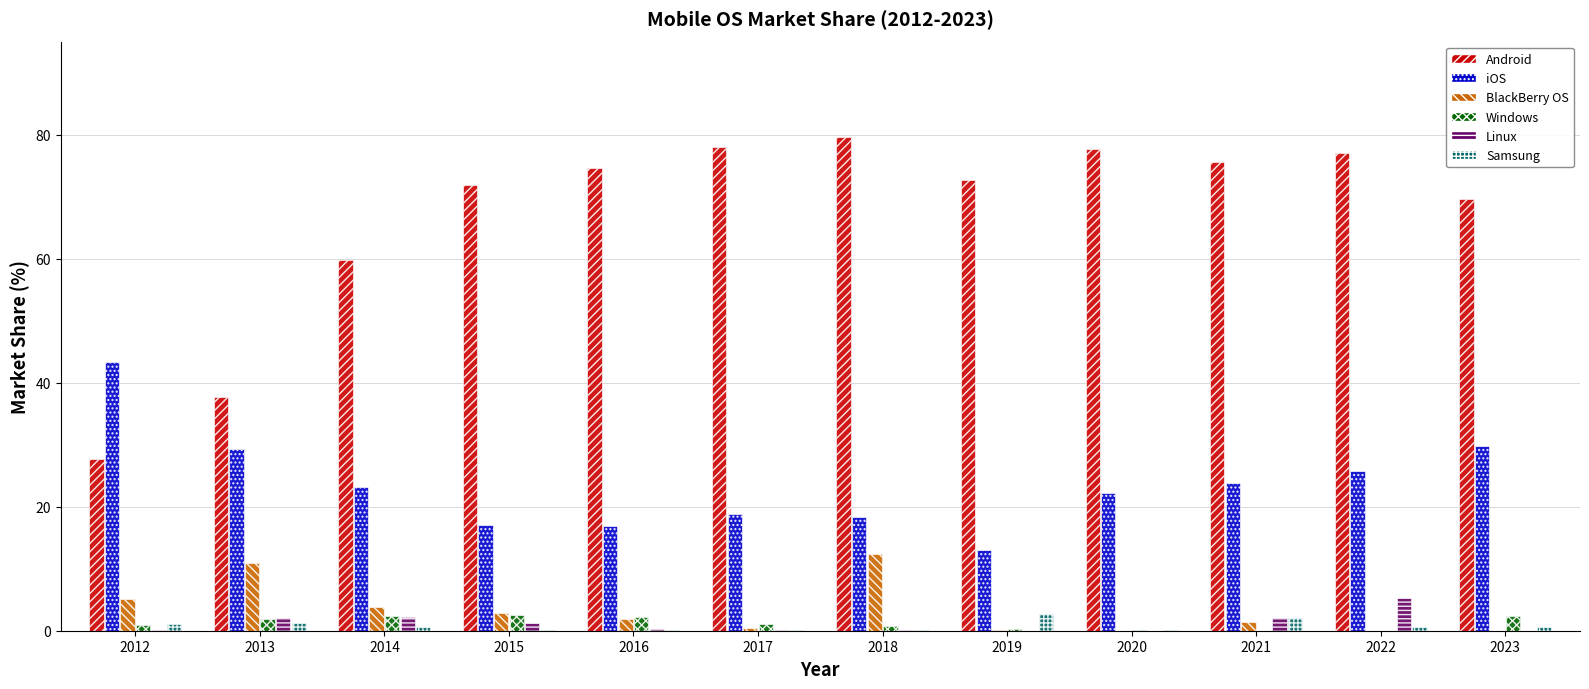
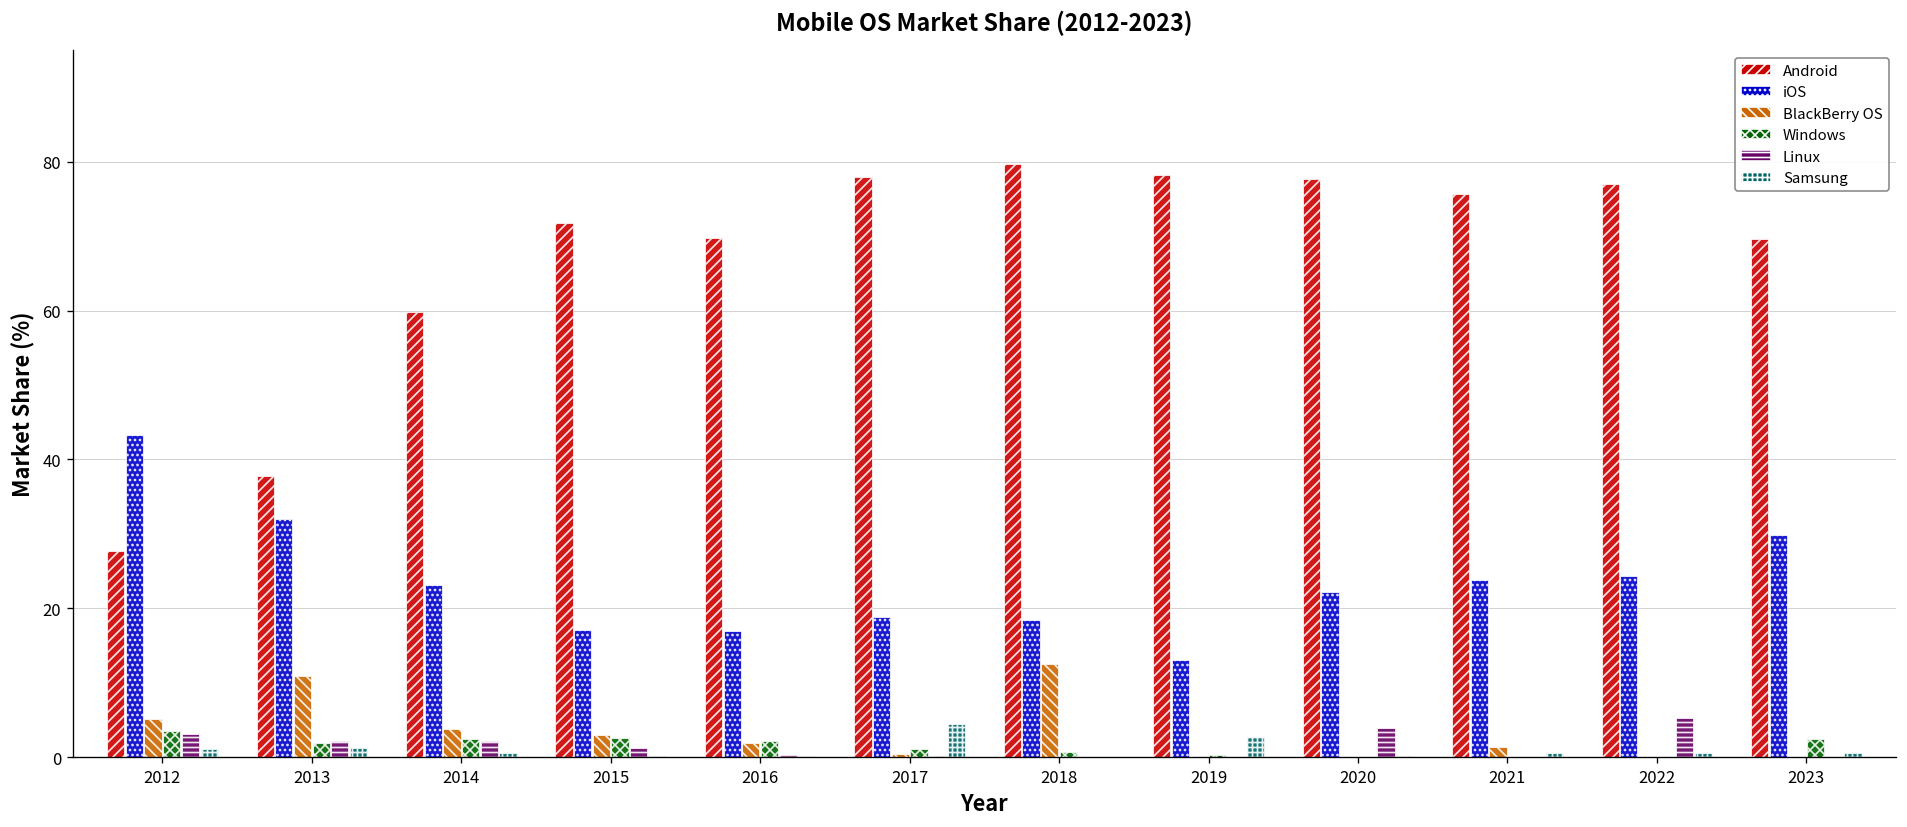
Windows, 2012: 1 -> 3
Linux, 2012: 0 -> 3
iOS, 2013: 29 -> 32
Android, 2016: 75 -> 70
Samsung, 2017: 0 -> 4
Android, 2019: 73 -> 78
Linux, 2020: 0 -> 4
Linux, 2021: 2 -> 0
Samsung, 2021: 2 -> 1
iOS, 2022: 26 -> 24
